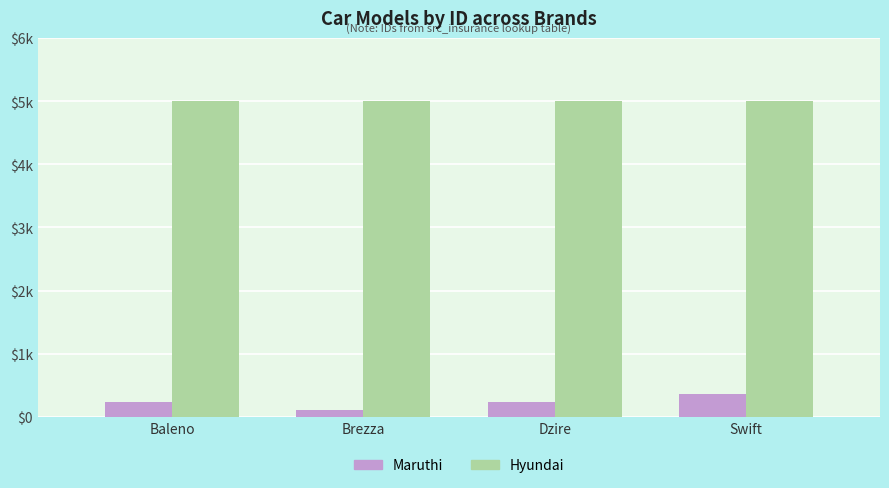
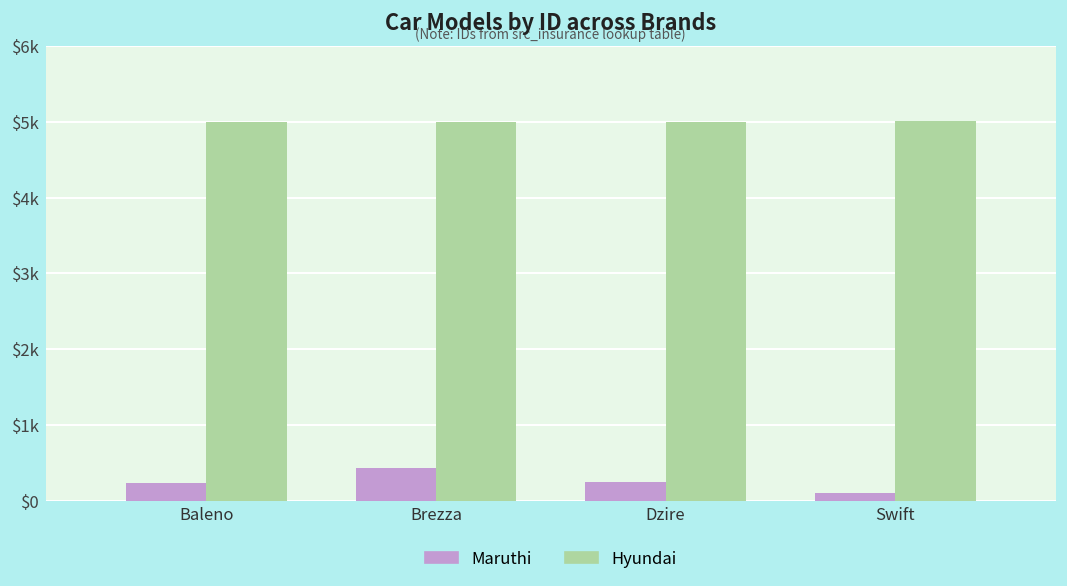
Maruthi, Brezza: $100 -> $400
Maruthi, Swift: $400 -> $100
